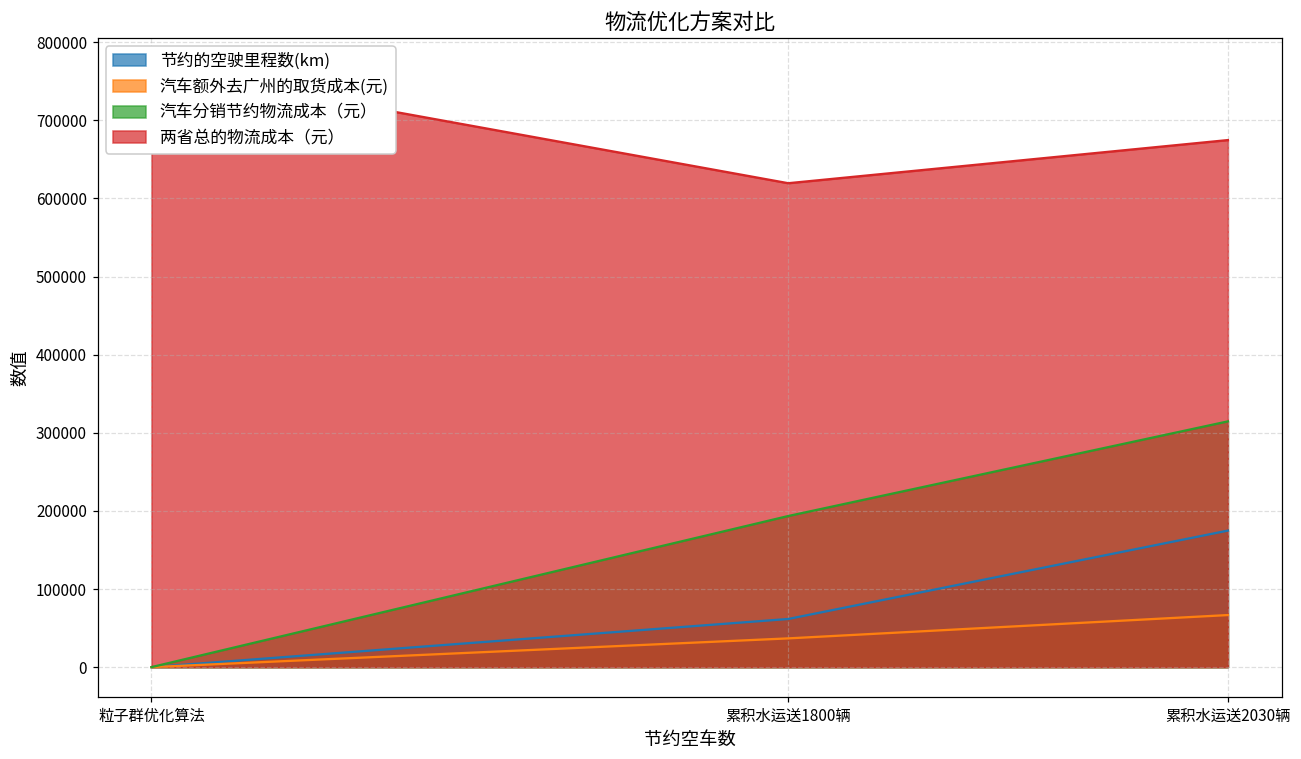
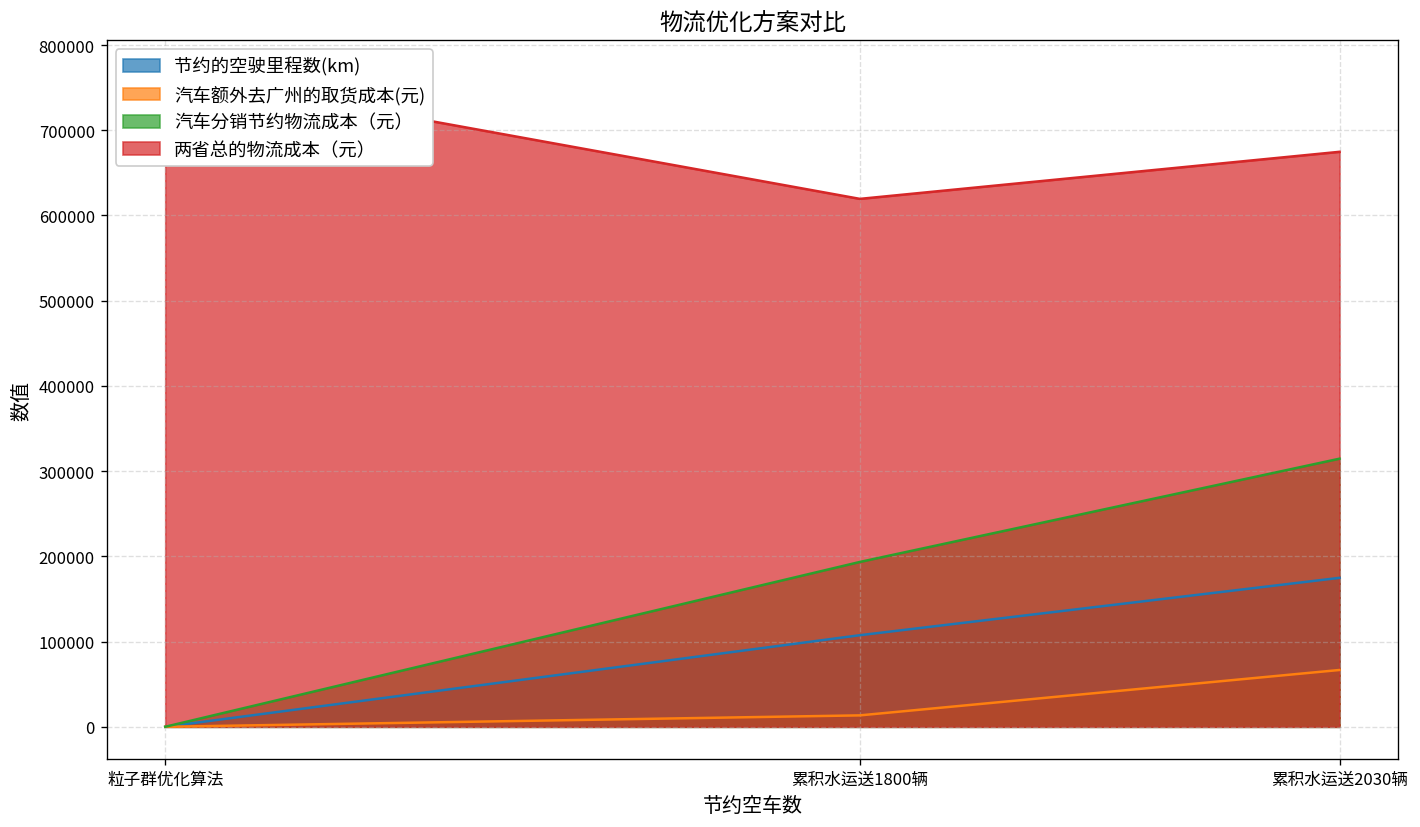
节约的空驶里程数(km), 累积水运送1800辆: 60000 -> 110000
汽车额外去广州的取货成本(元), 累积水运送1800辆: 40000 -> 10000
